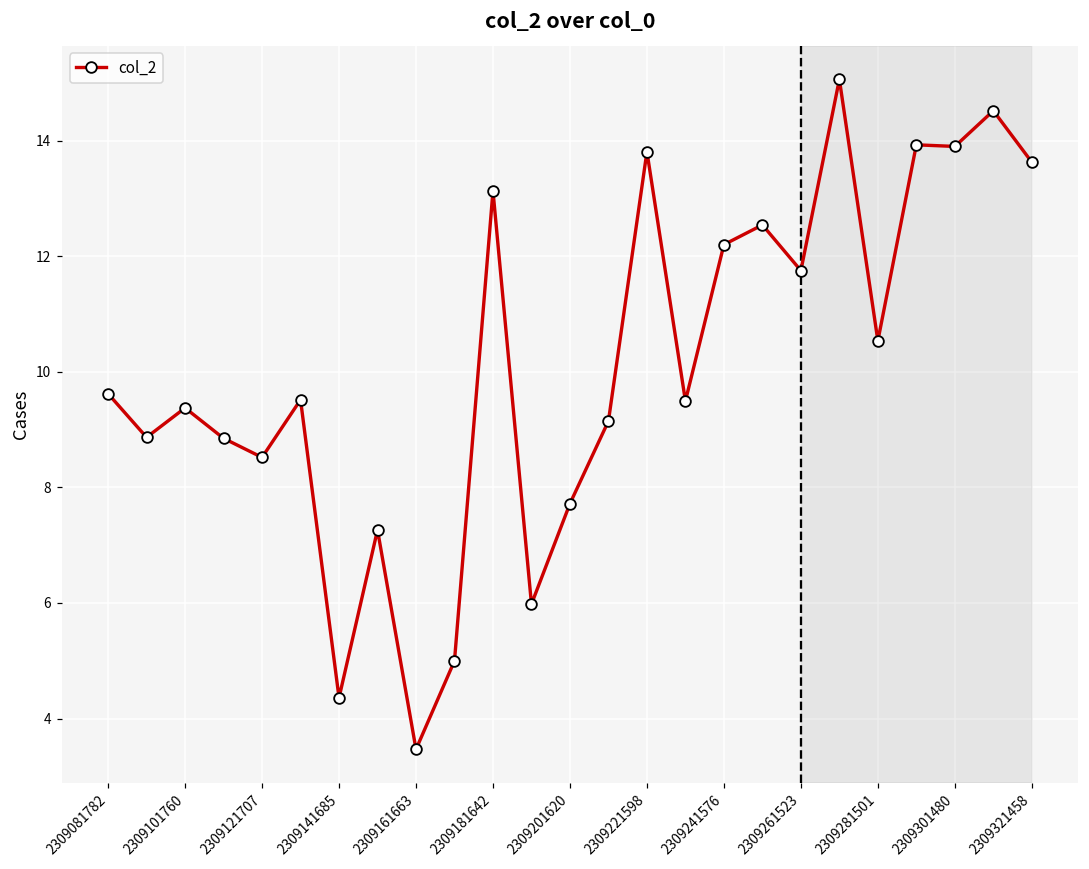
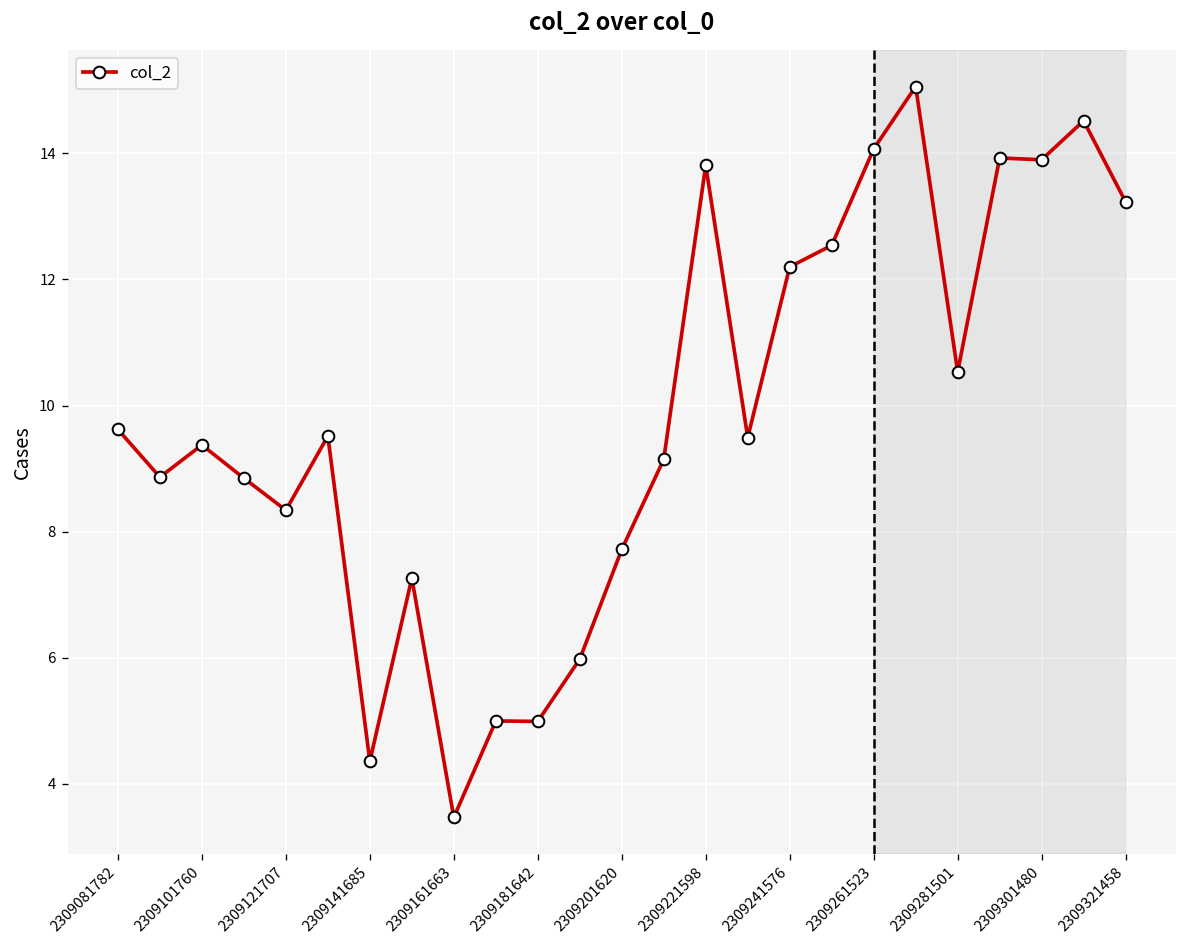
2309121707: 8.5 -> 8.3
2309181642: 13.1 -> 5.0
2309261523: 11.8 -> 14.1
2309321458: 13.6 -> 13.2
